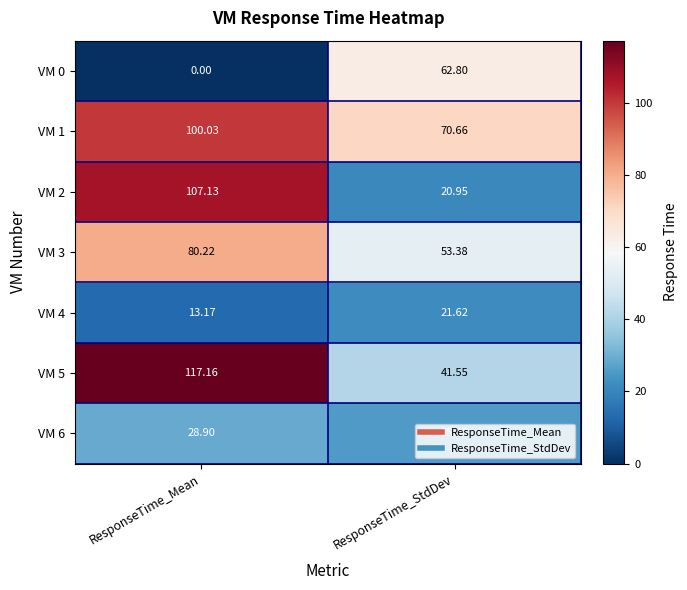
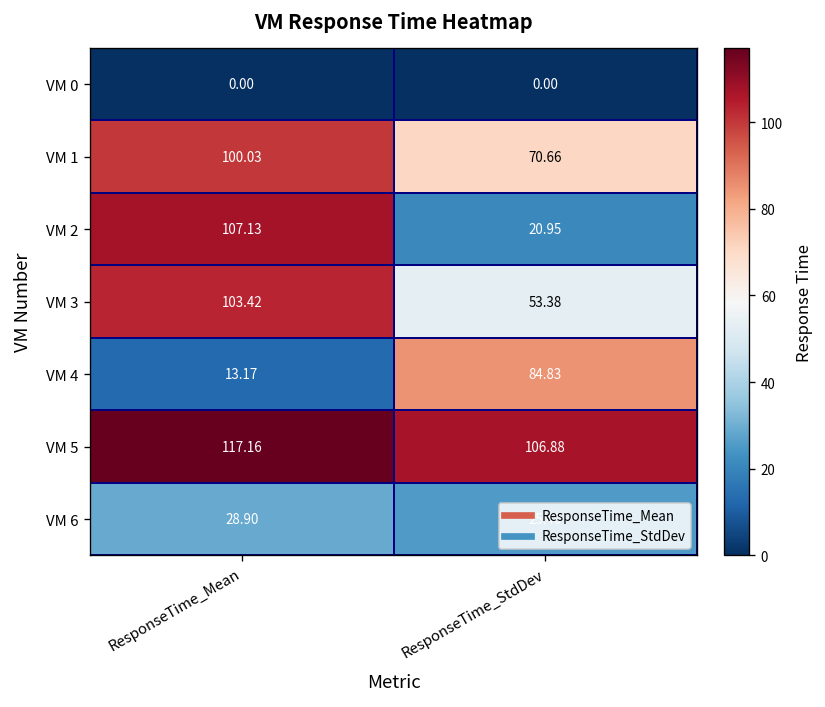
VM 0, ResponseTime_StdDev: 62.80 -> 0.00
VM 3, ResponseTime_Mean: 80.22 -> 103.42
VM 4, ResponseTime_StdDev: 21.62 -> 84.83
VM 5, ResponseTime_StdDev: 41.55 -> 106.88
